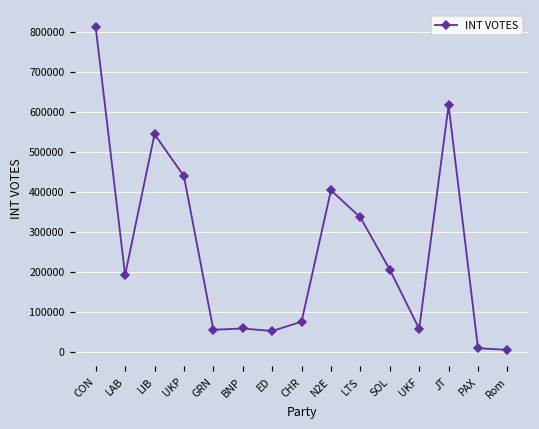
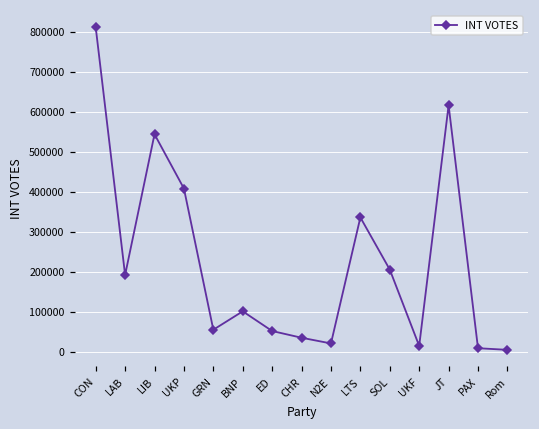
UKP: 440000 -> 410000
BNP: 60000 -> 100000
CHR: 80000 -> 40000
N2E: 400000 -> 20000
UKF: 60000 -> 20000
